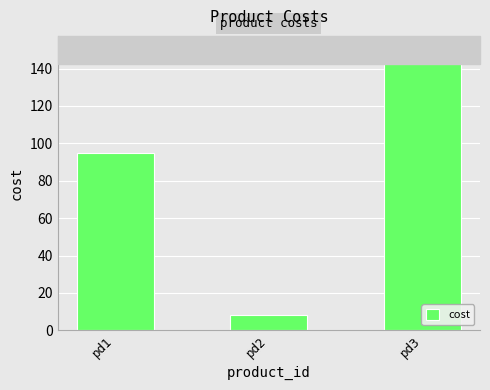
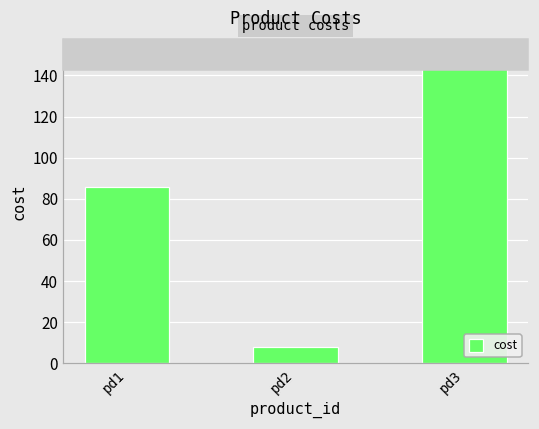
pd1: 95 -> 86
